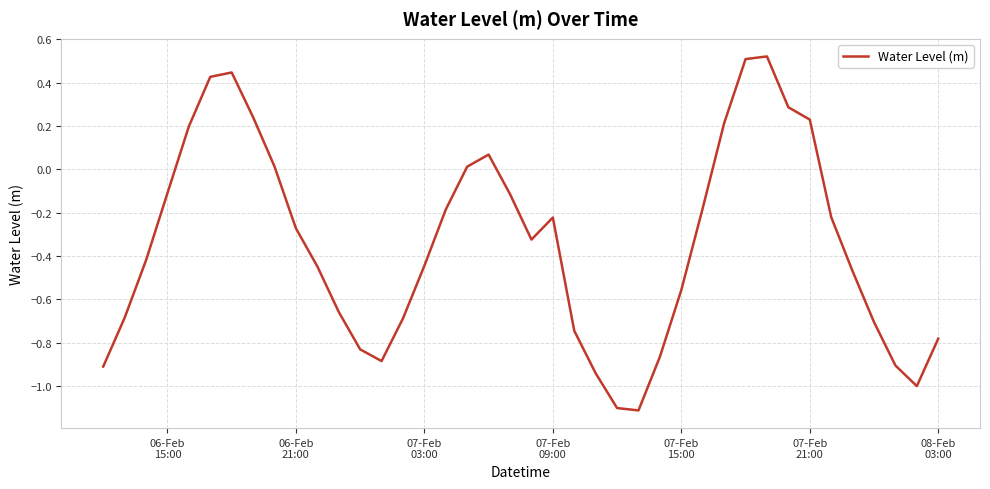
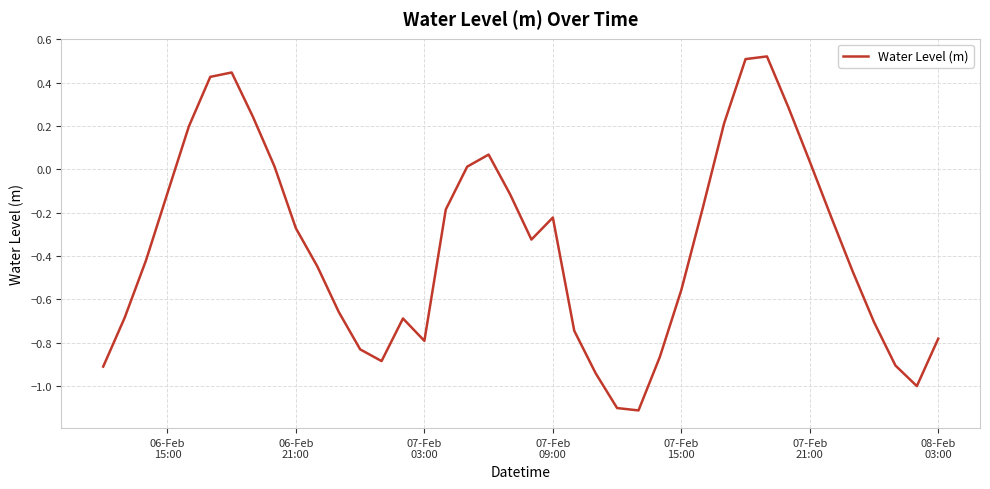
07-Feb 03:00: -0.44 -> -0.79
07-Feb 21:00: 0.23 -> 0.04
